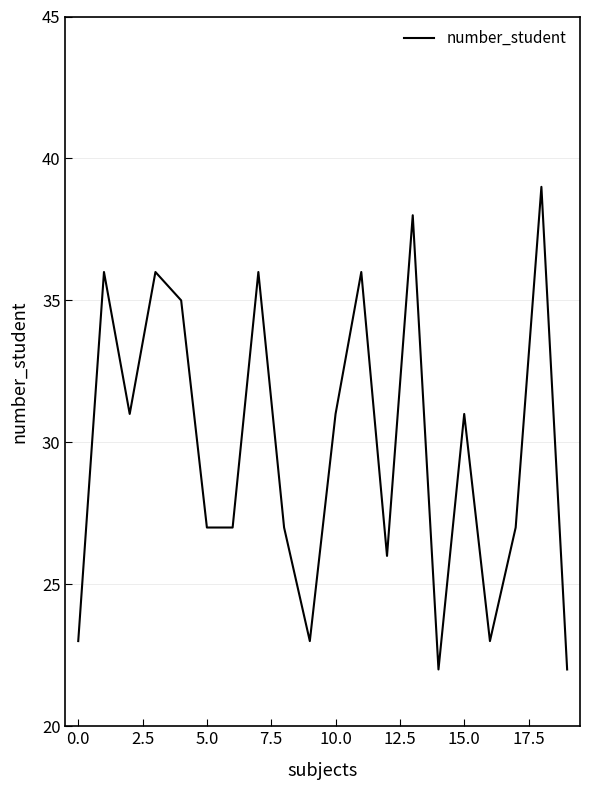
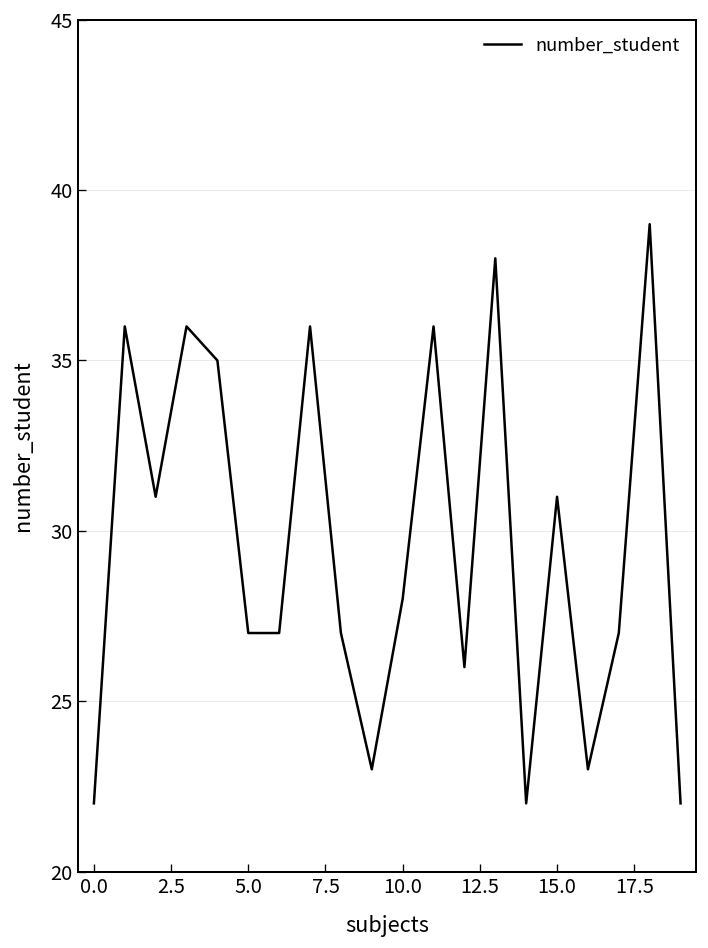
0.0: 23 -> 22
10.0: 31 -> 28
